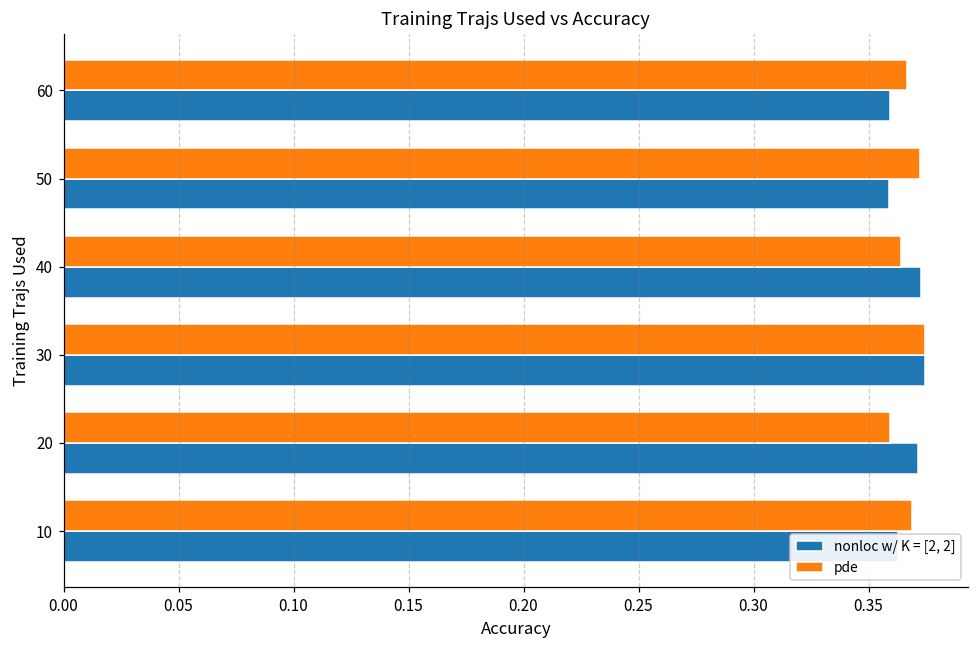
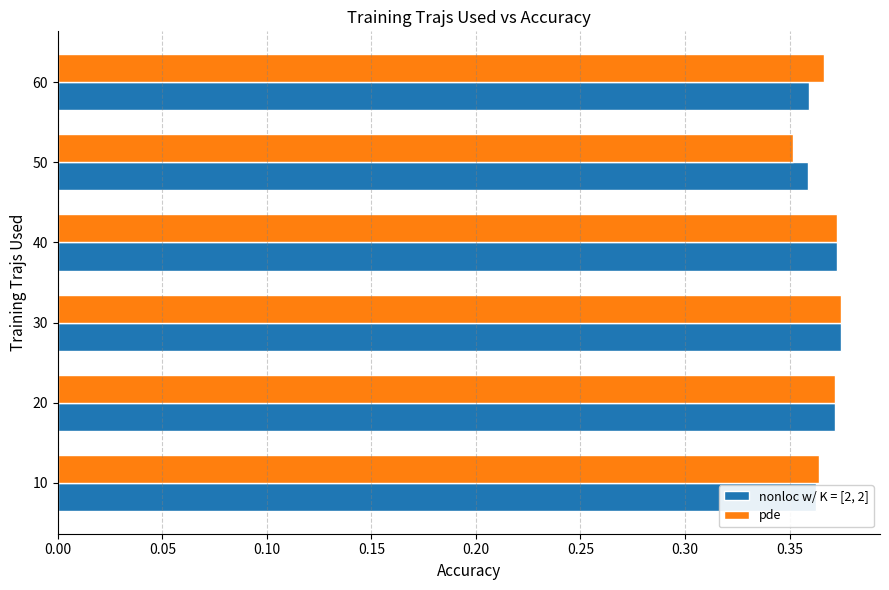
pde, 50: 0.372 -> 0.352
pde, 40: 0.364 -> 0.373
pde, 20: 0.359 -> 0.371
pde, 10: 0.369 -> 0.364
